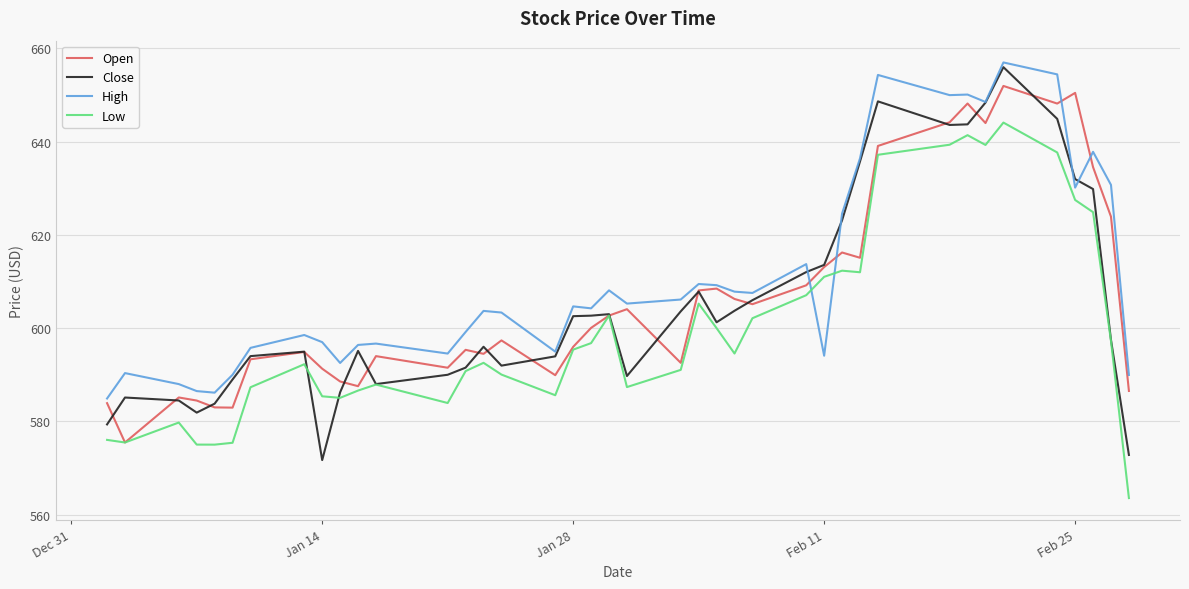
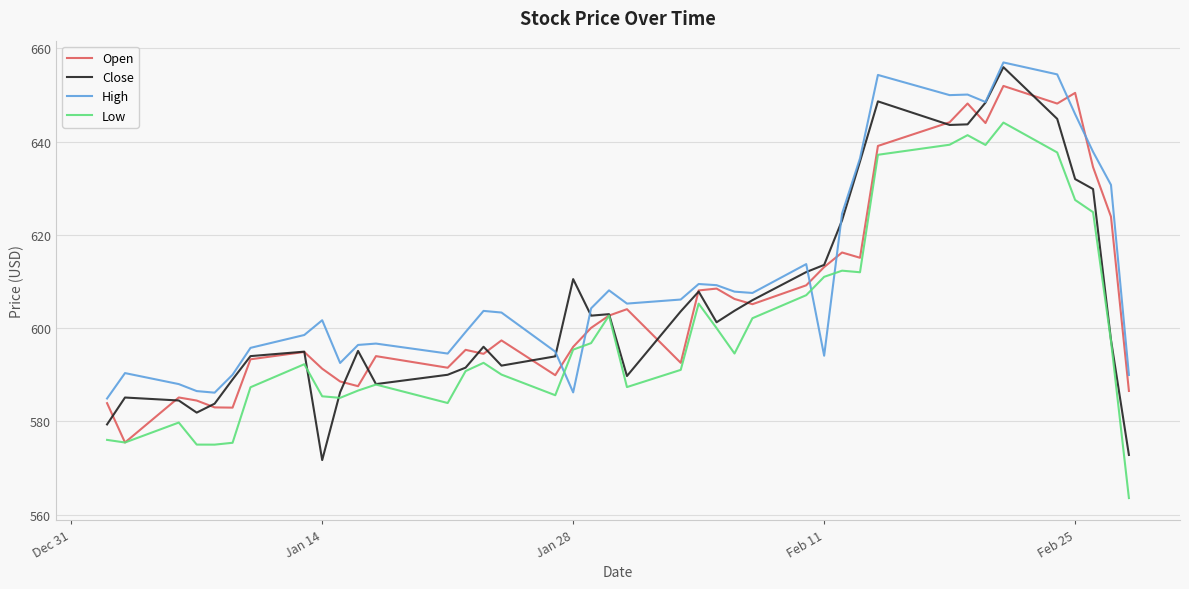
High, Jan 14: 597 -> 602
Close, Jan 28: 603 -> 611
High, Jan 28: 605 -> 586
High, Feb 25: 630 -> 646
